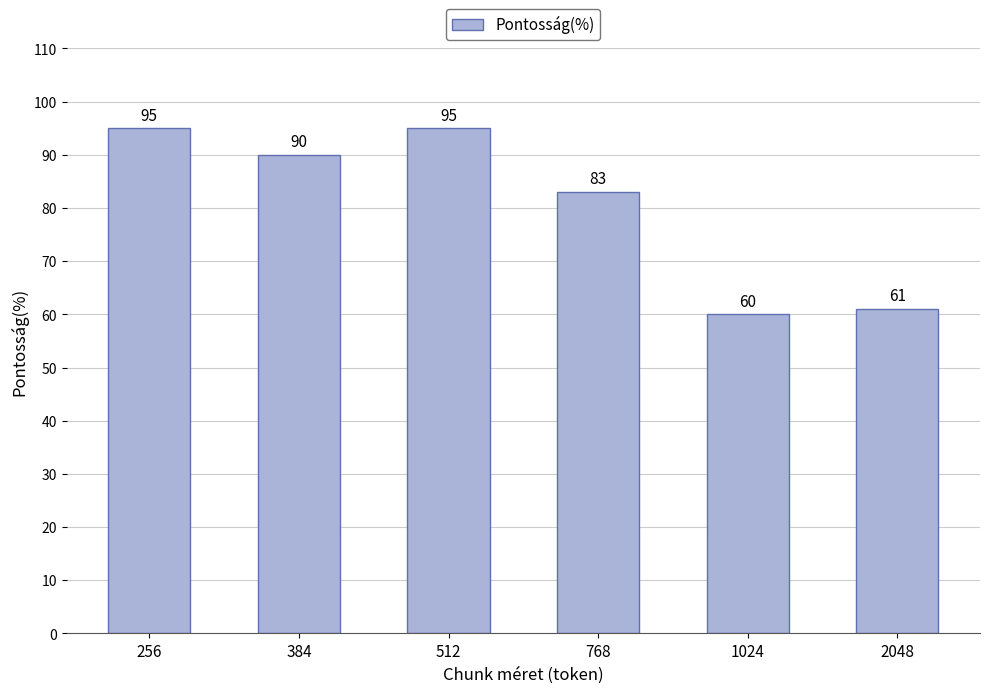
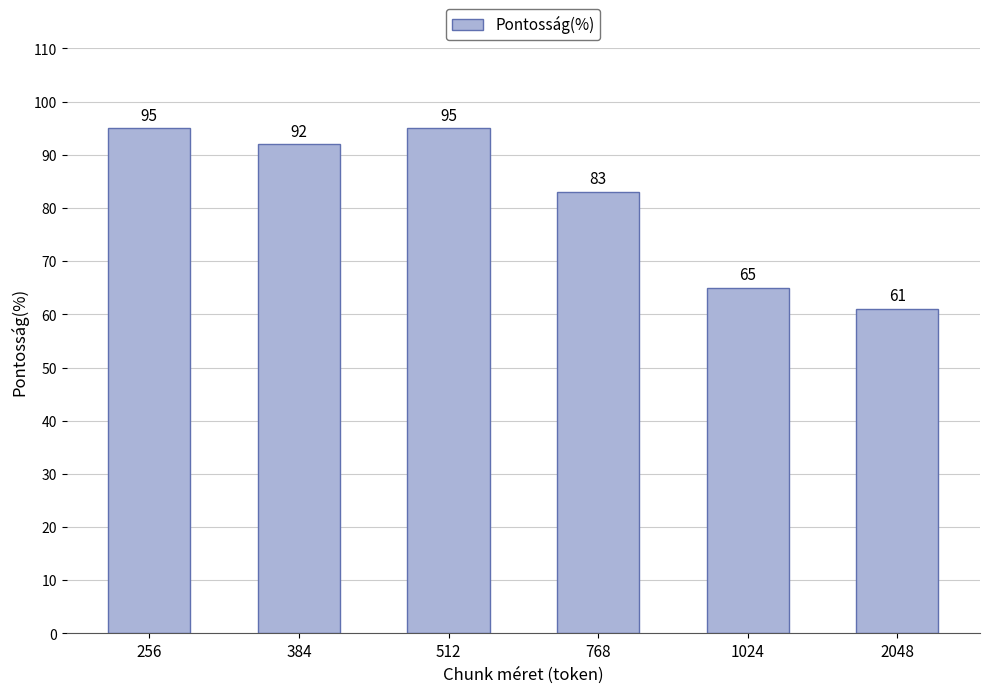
384: 90 -> 92
1024: 60 -> 65
